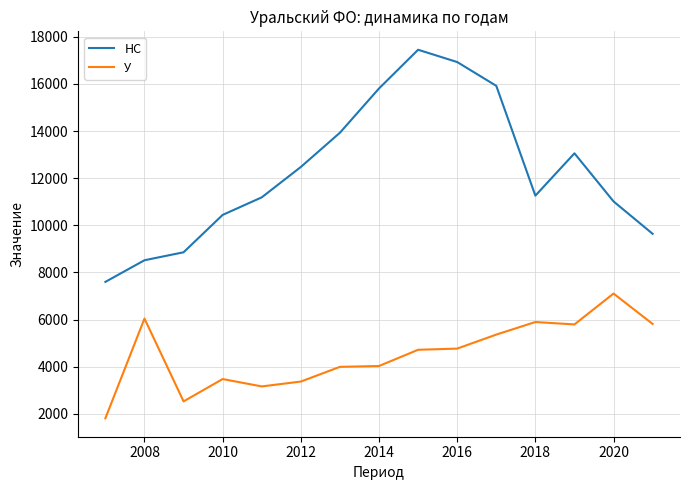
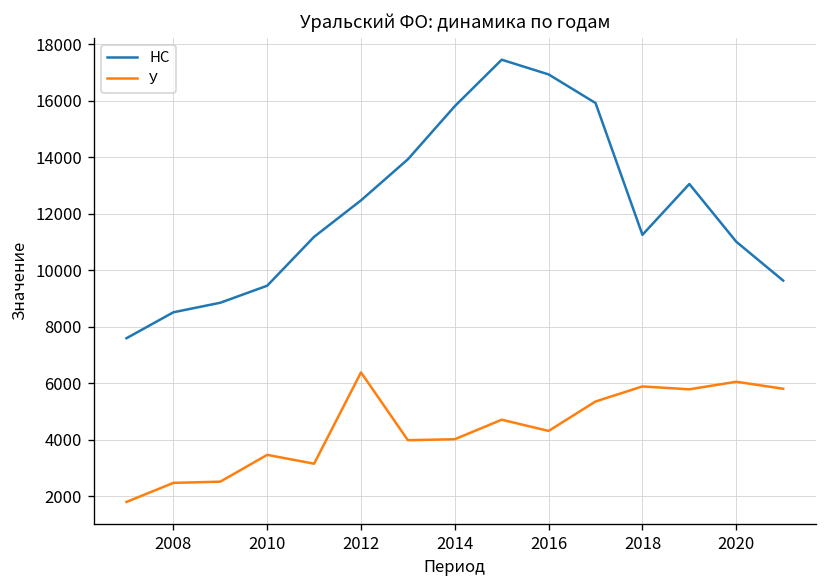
У, 2008: 6000 -> 2500
НС, 2010: 10400 -> 9500
У, 2012: 3400 -> 6400
У, 2016: 4800 -> 4300
У, 2020: 7100 -> 6100
